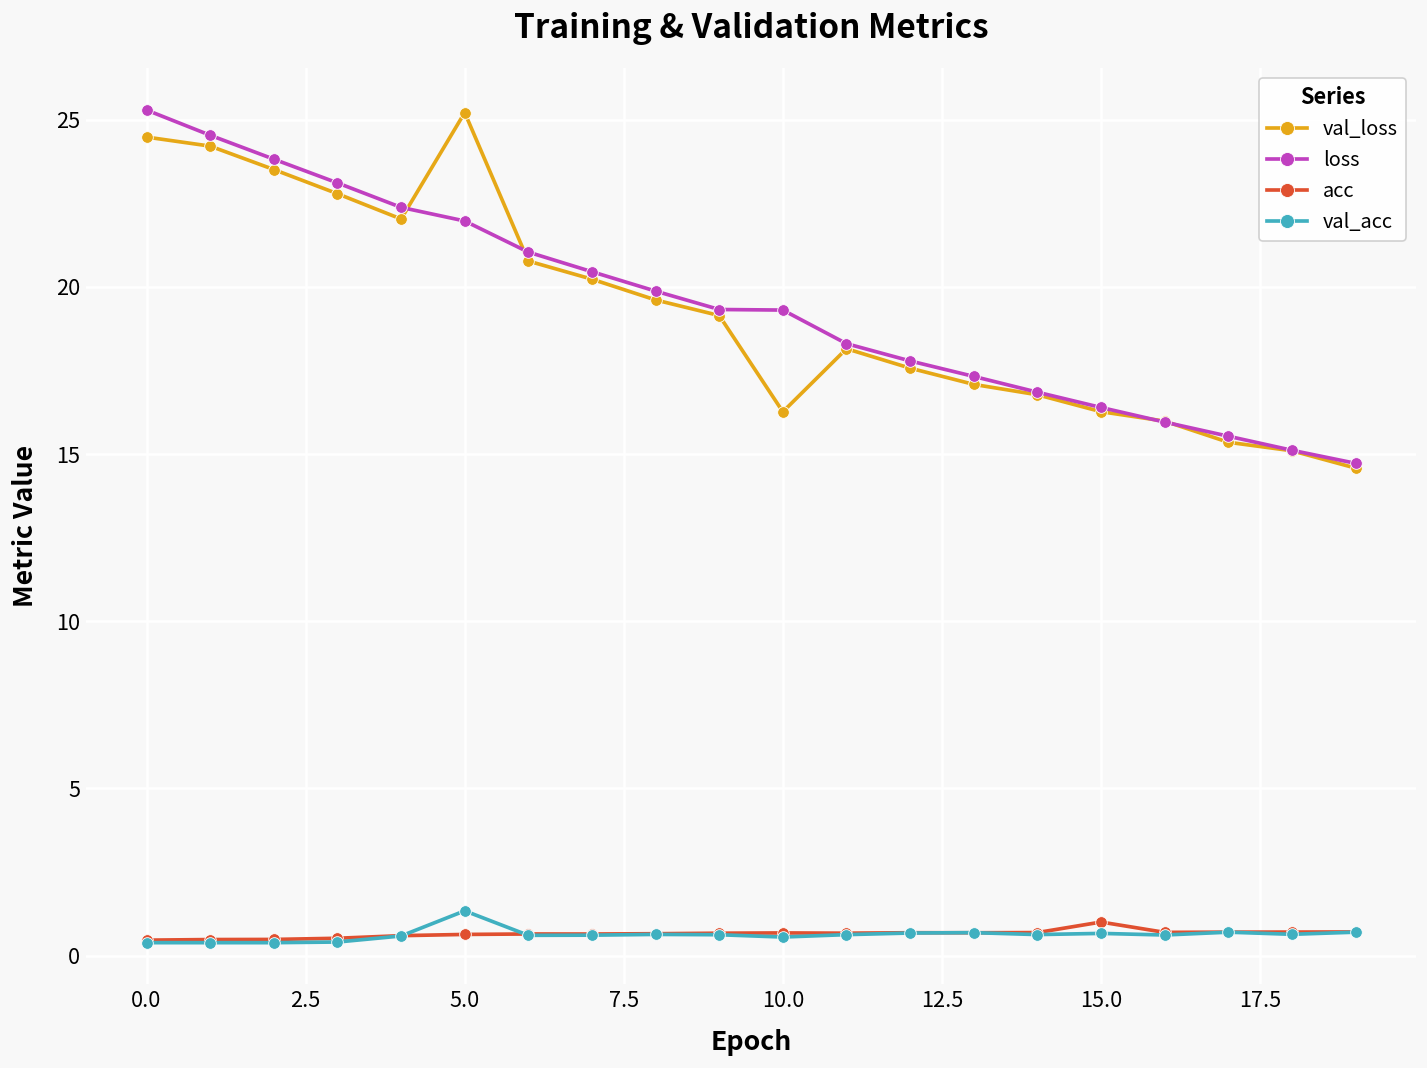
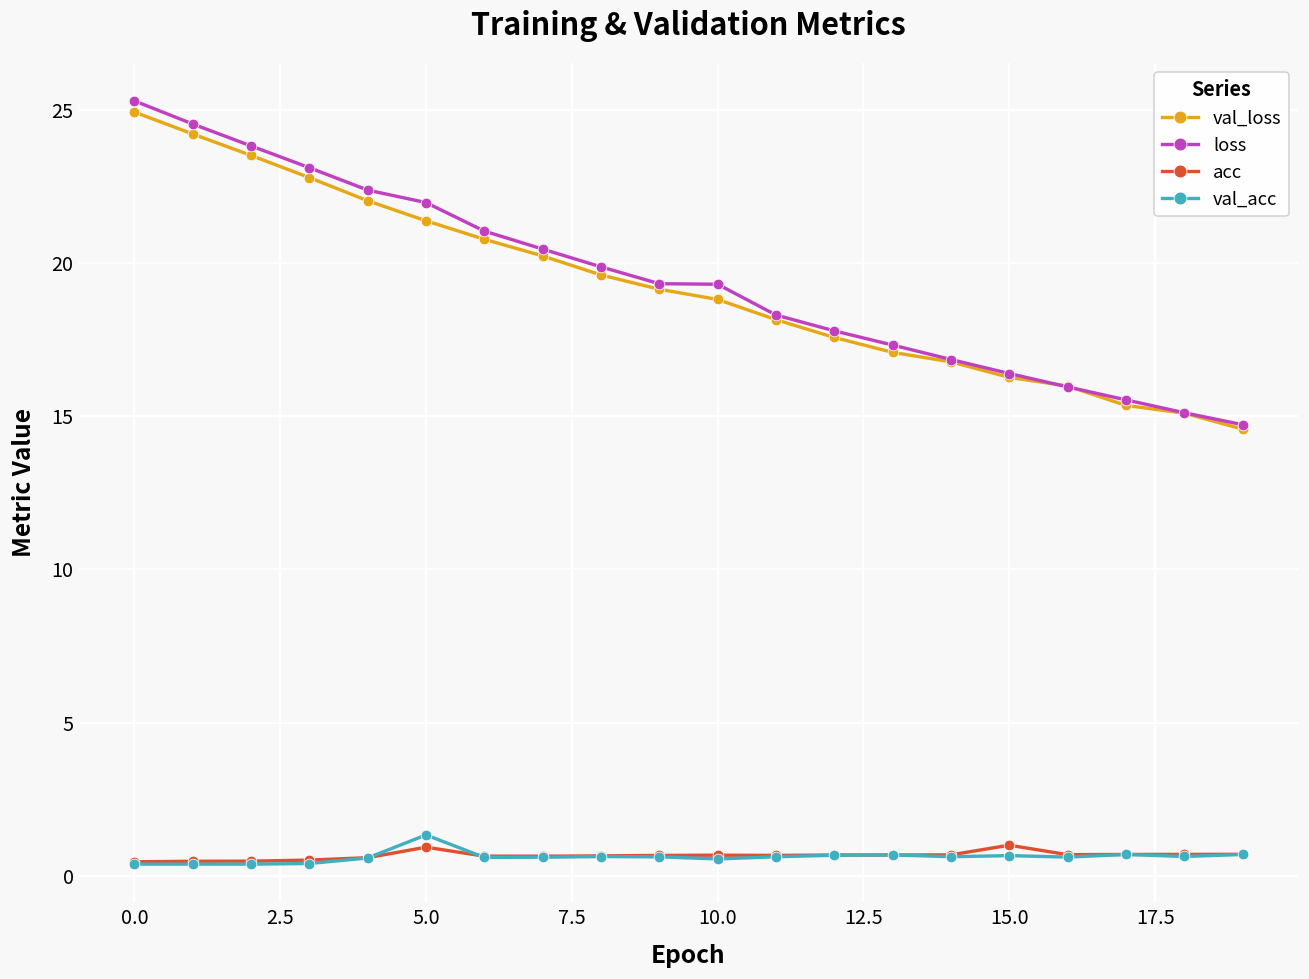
val_loss, 0.0: 24.5 -> 24.9
val_loss, 5.0: 25.2 -> 21.4
acc, 5.0: 0.6 -> 0.9
val_loss, 10.0: 16.3 -> 18.8
